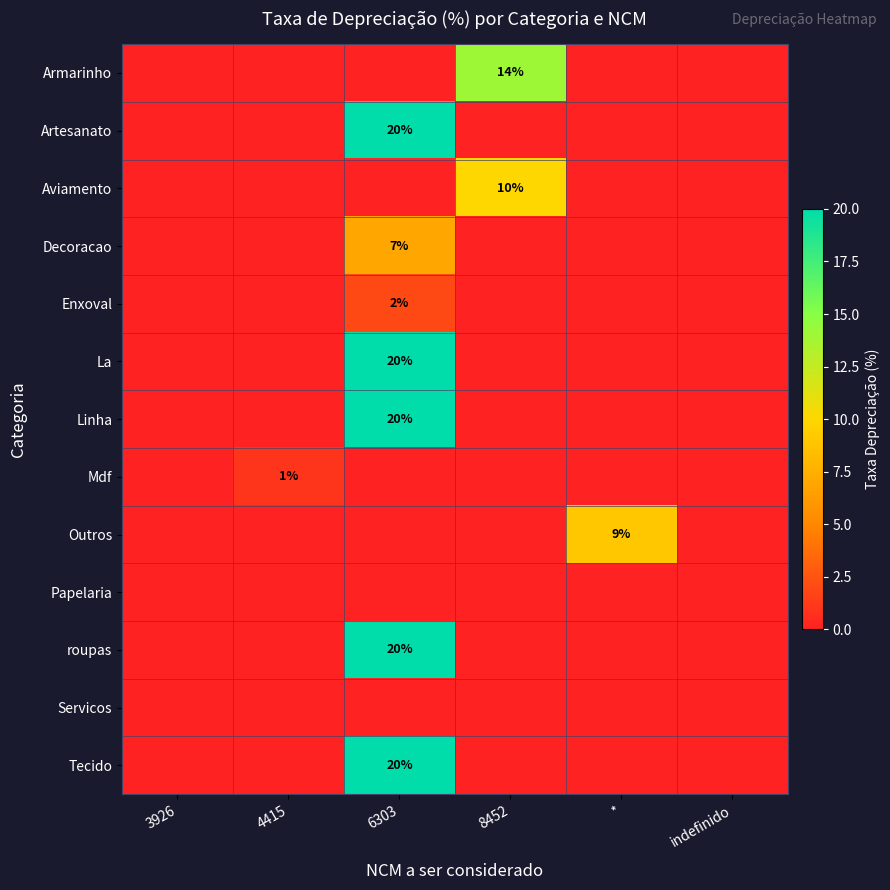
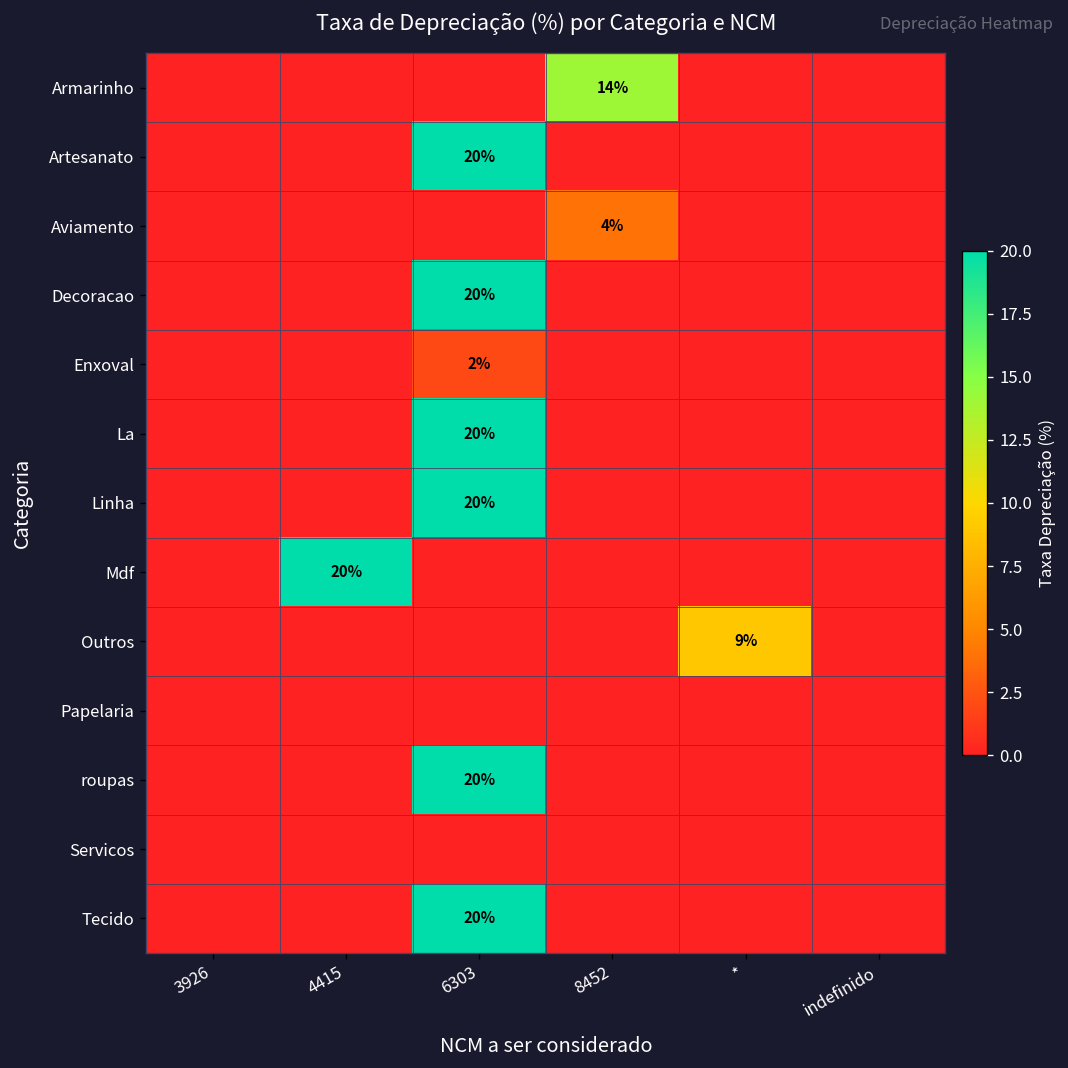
Aviamento, 8452: 10% -> 4%
Decoracao, 6303: 7% -> 20%
Mdf, 4415: 1% -> 20%
